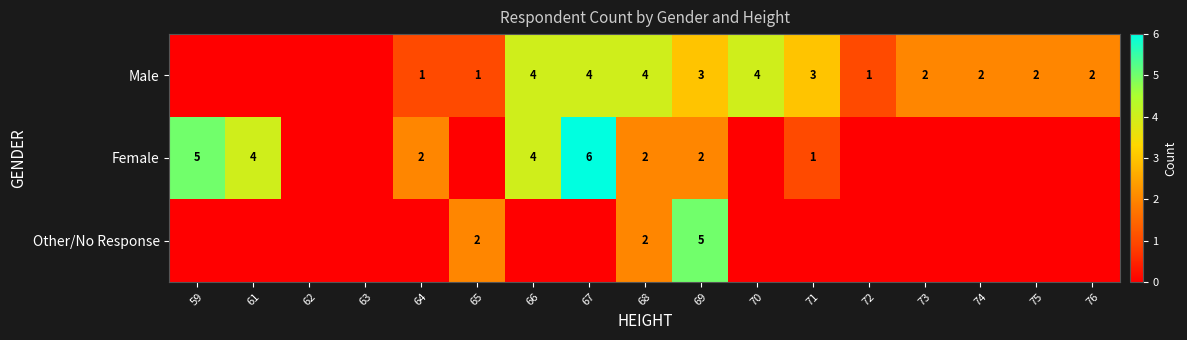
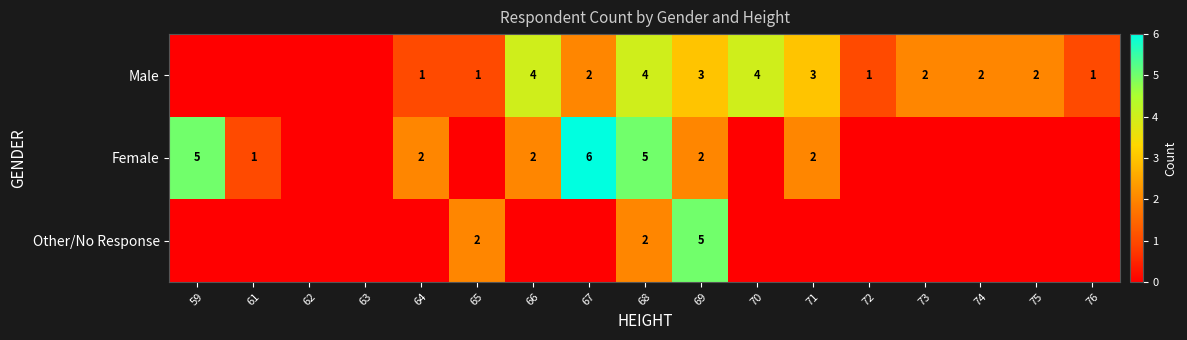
Male, 67: 4 -> 2
Male, 76: 2 -> 1
Female, 61: 4 -> 1
Female, 66: 4 -> 2
Female, 68: 2 -> 5
Female, 71: 1 -> 2
